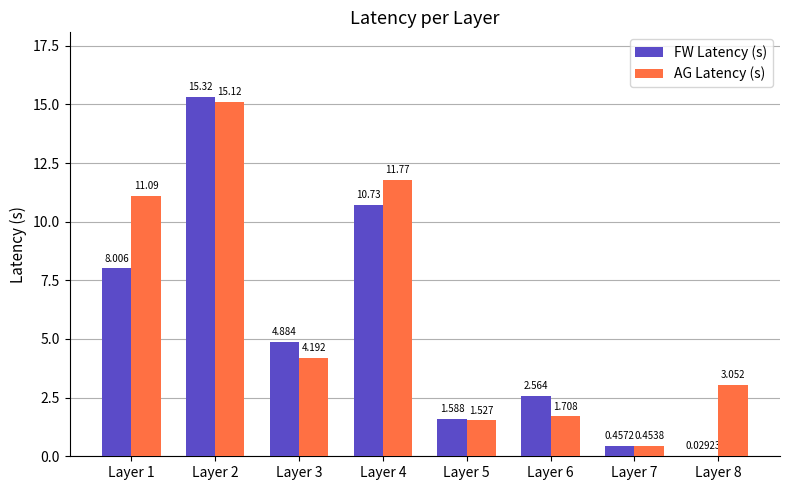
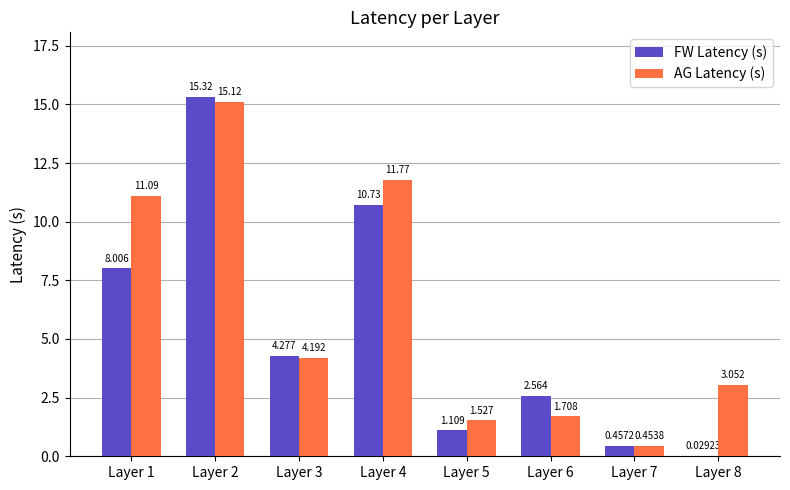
FW Latency (s), Layer 3: 4.884 -> 4.277
FW Latency (s), Layer 5: 1.588 -> 1.109
